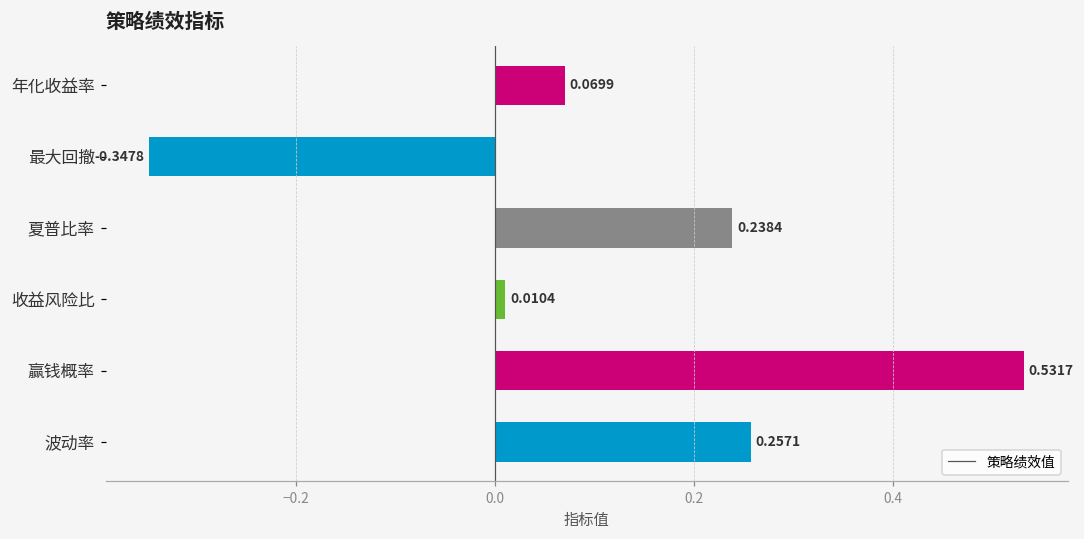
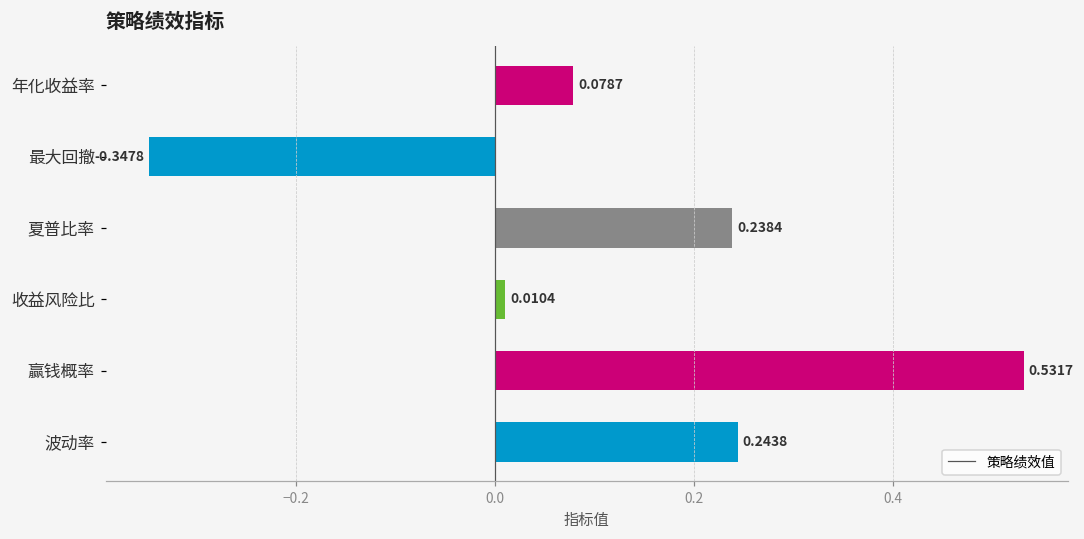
年化收益率: 0.0699 -> 0.0787
波动率: 0.2571 -> 0.2438
